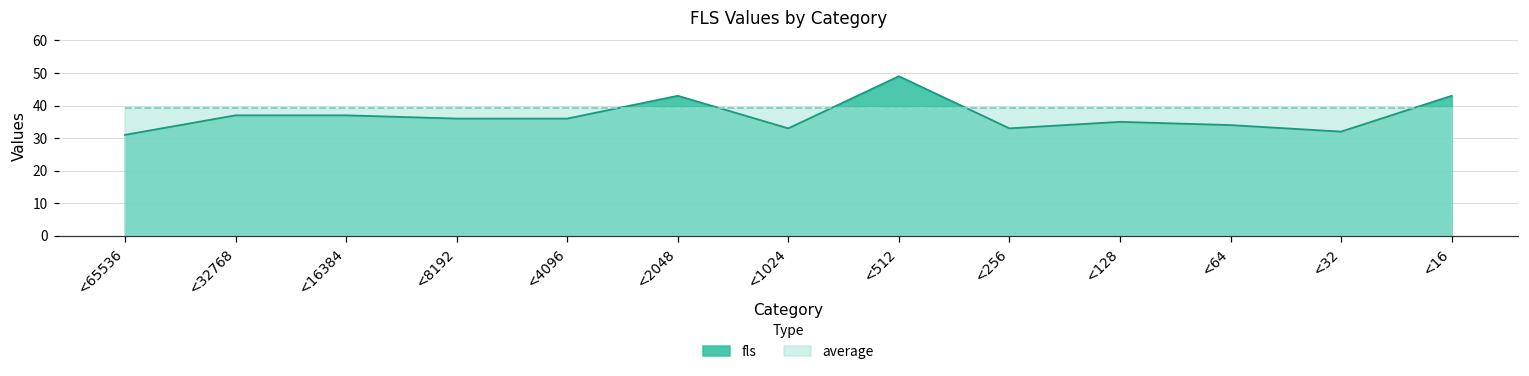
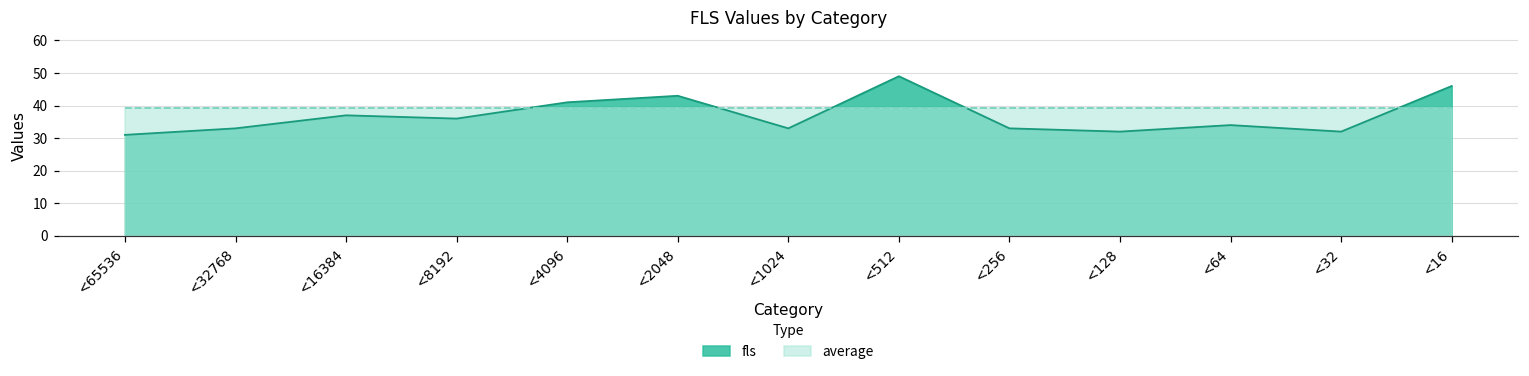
fls, <32768: 37 -> 33
fls, <4096: 36 -> 41
fls, <128: 35 -> 32
fls, <16: 43 -> 46
